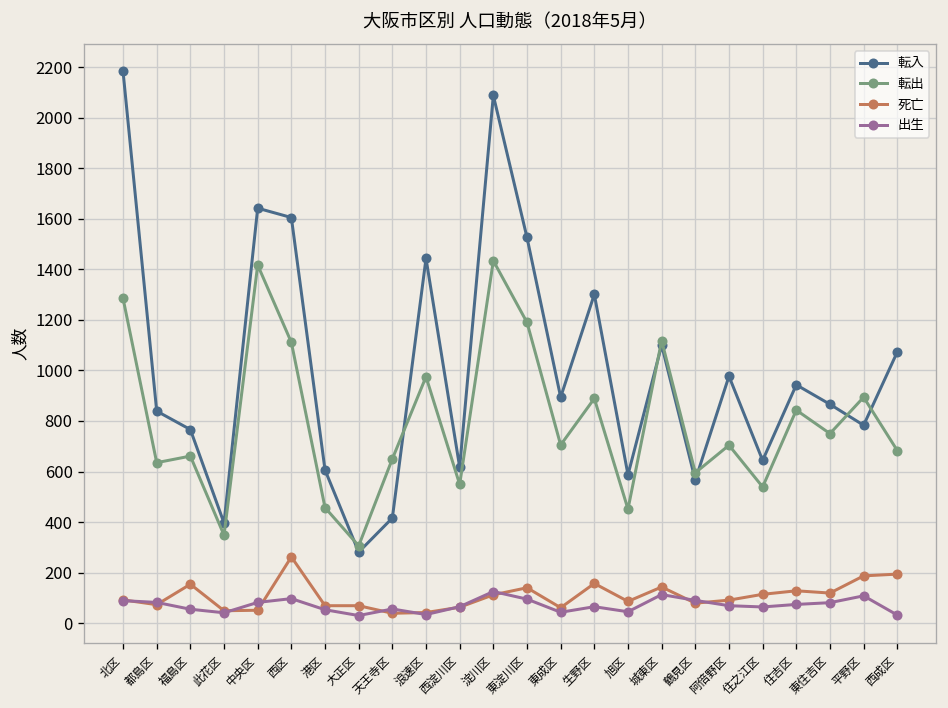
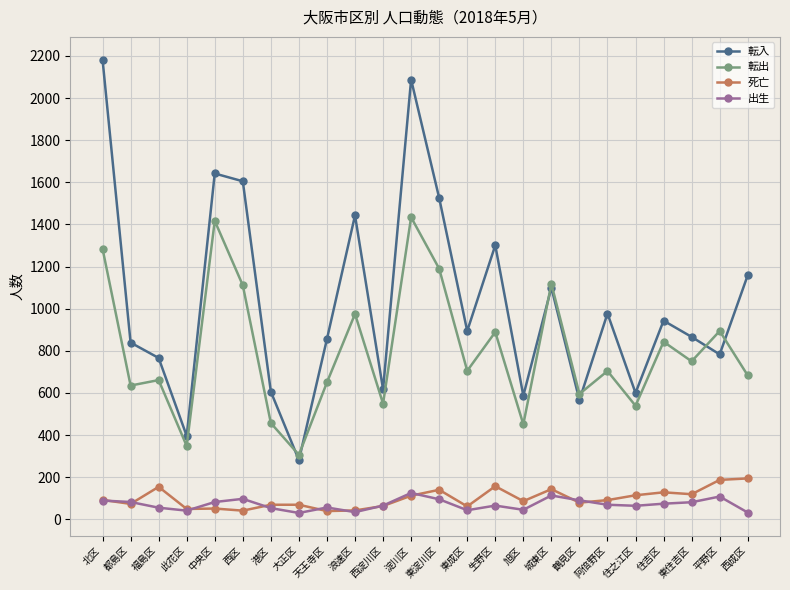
死亡, 西区: 260 -> 40
転入, 天王寺区: 420 -> 860
転入, 住之江区: 640 -> 600
転入, 西成区: 1070 -> 1160
